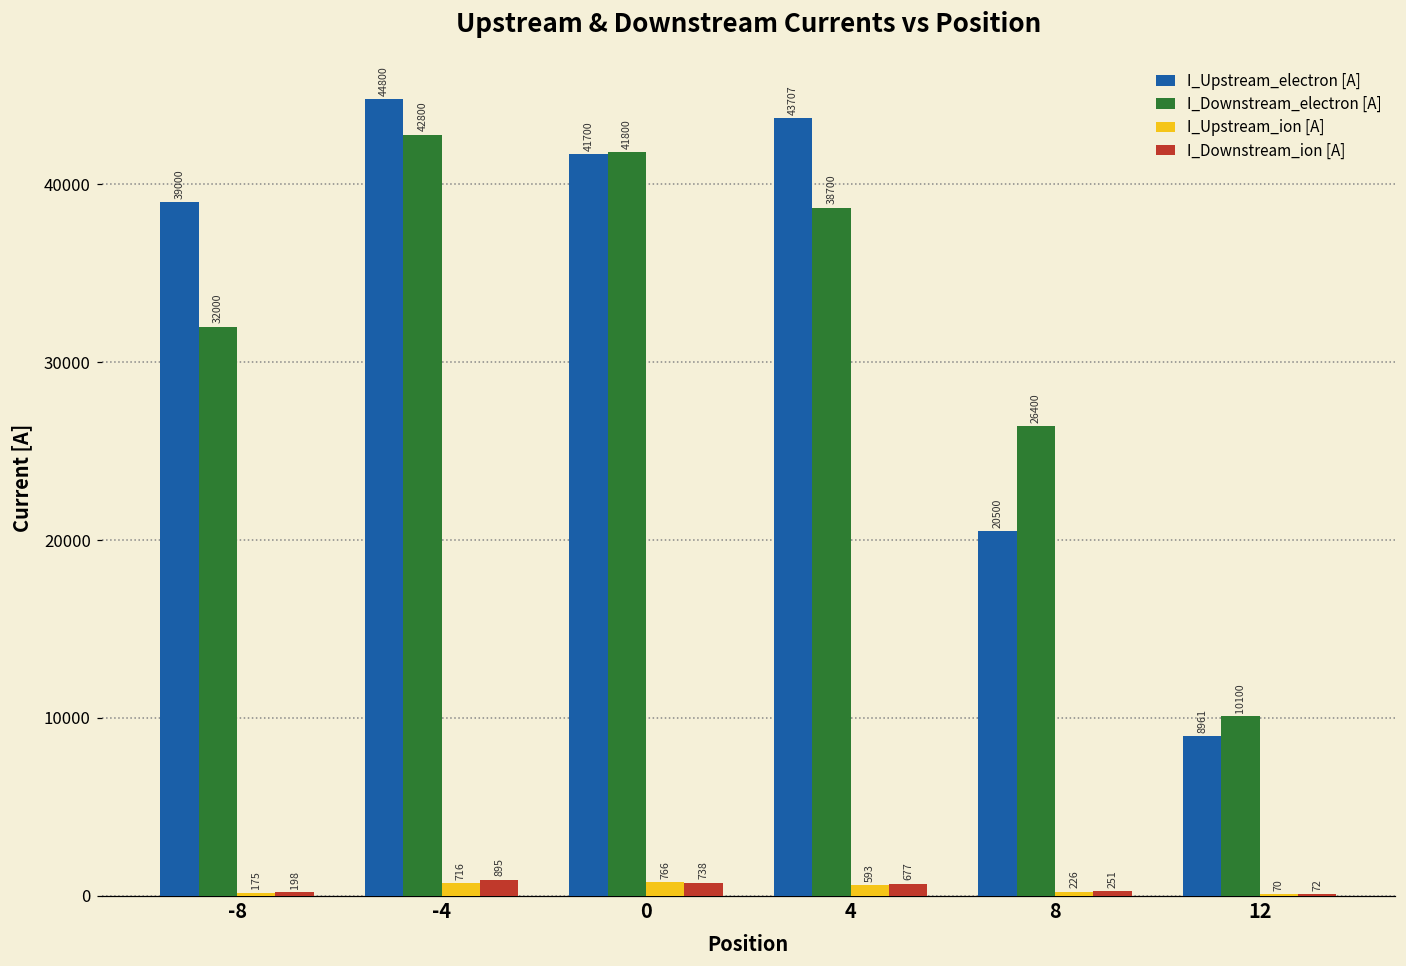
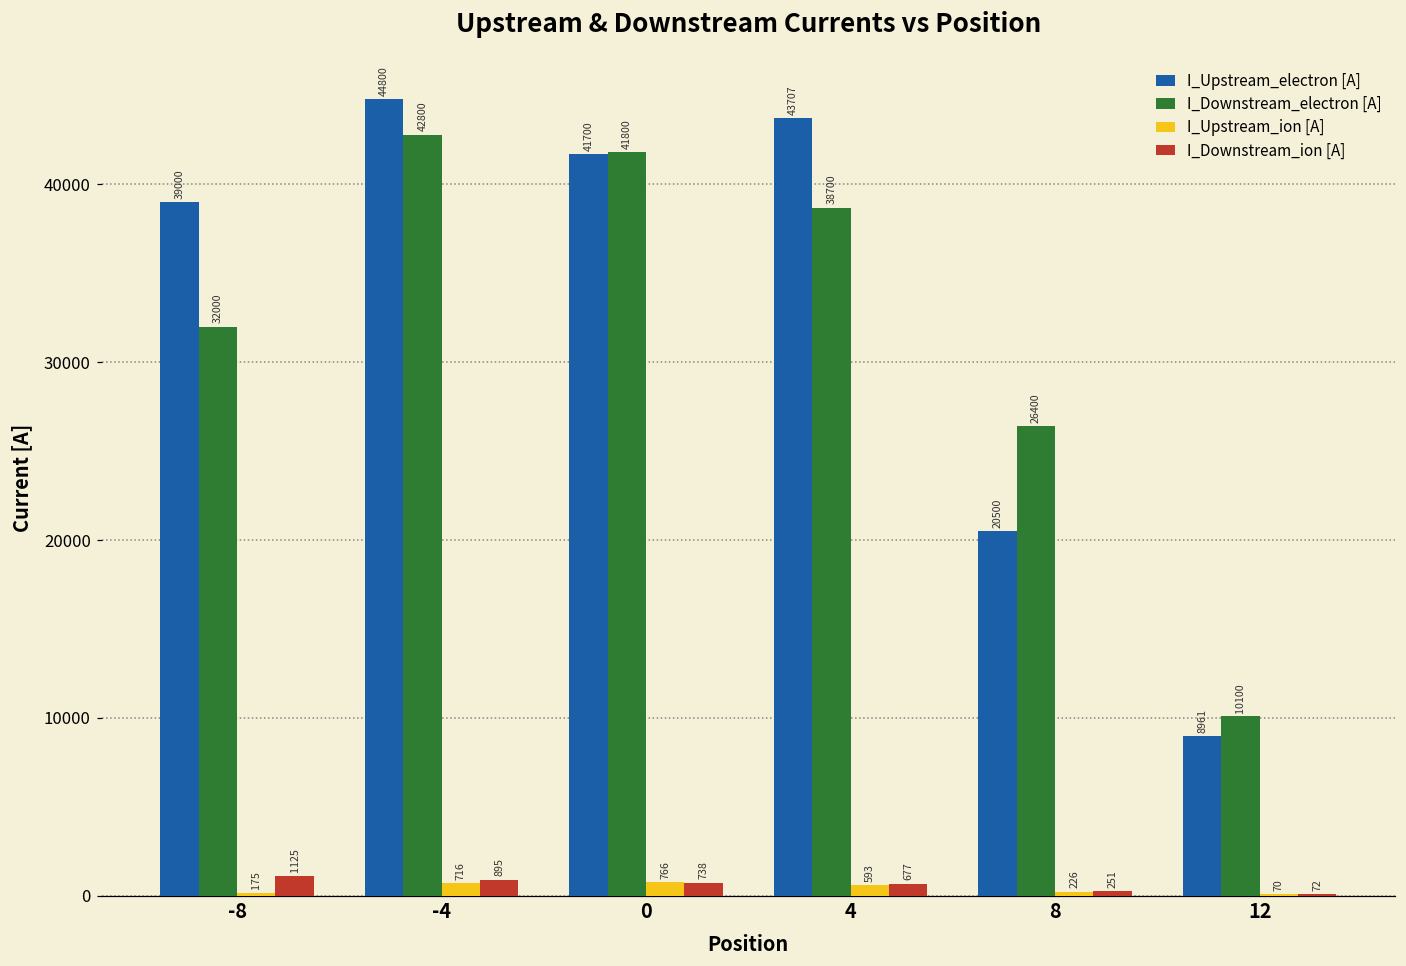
I_Downstream_ion [A], -8: 198 -> 1125
